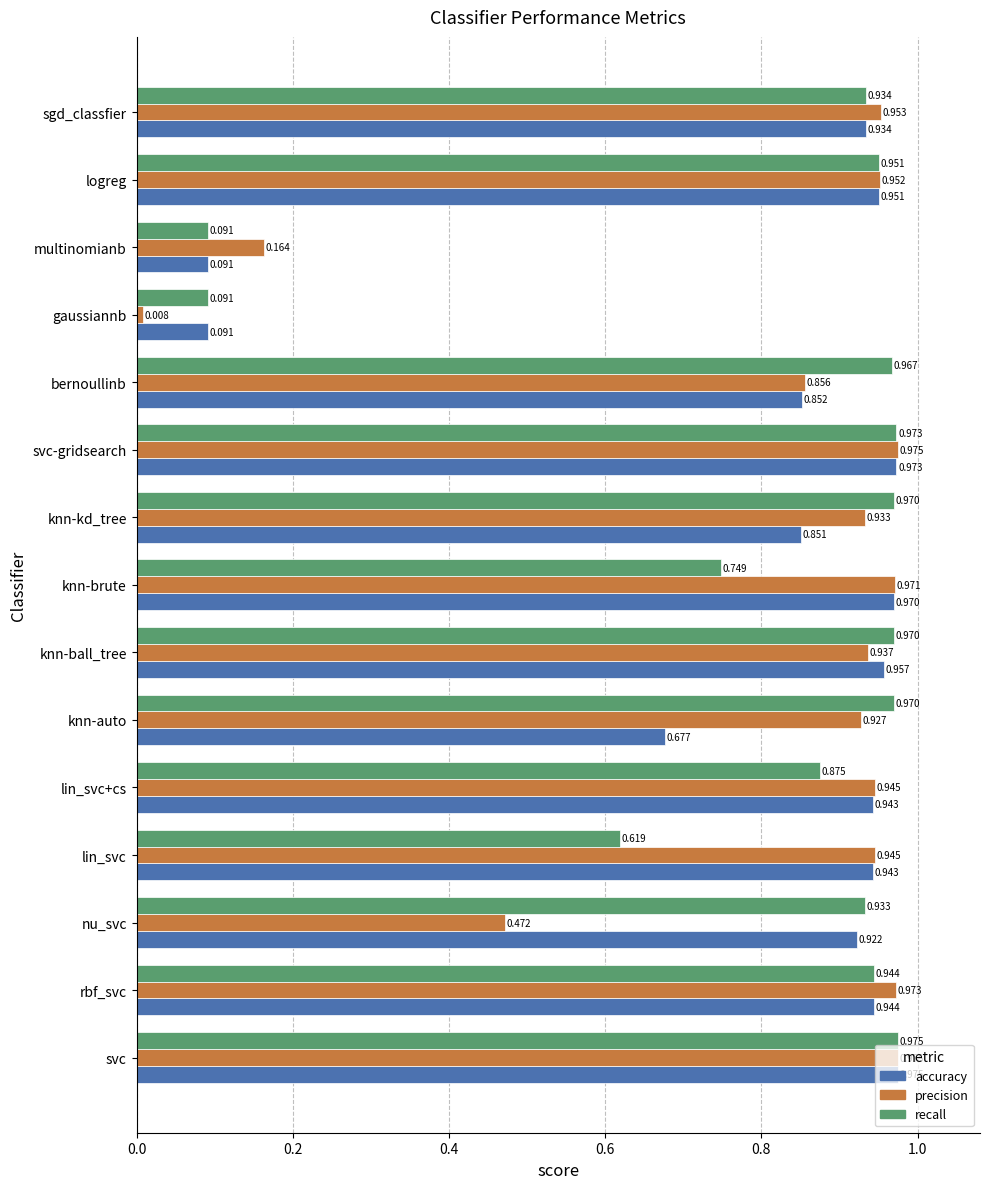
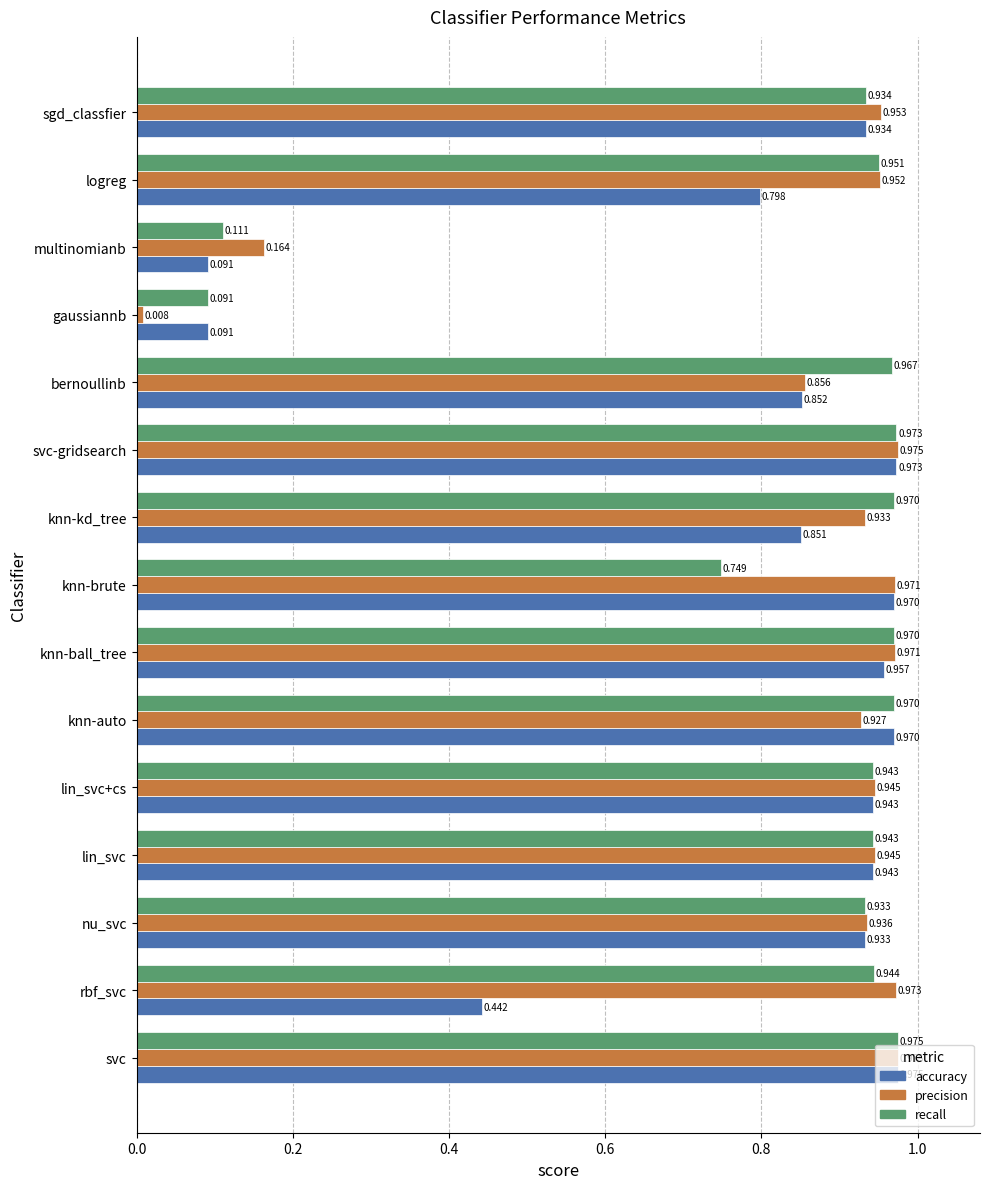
accuracy, logreg: 0.951 -> 0.798
recall, multinomianb: 0.091 -> 0.111
precision, knn-ball_tree: 0.937 -> 0.971
accuracy, knn-auto: 0.677 -> 0.970
recall, lin_svc+cs: 0.875 -> 0.943
recall, lin_svc: 0.619 -> 0.943
precision, nu_svc: 0.472 -> 0.936
accuracy, nu_svc: 0.922 -> 0.933
accuracy, rbf_svc: 0.944 -> 0.442
